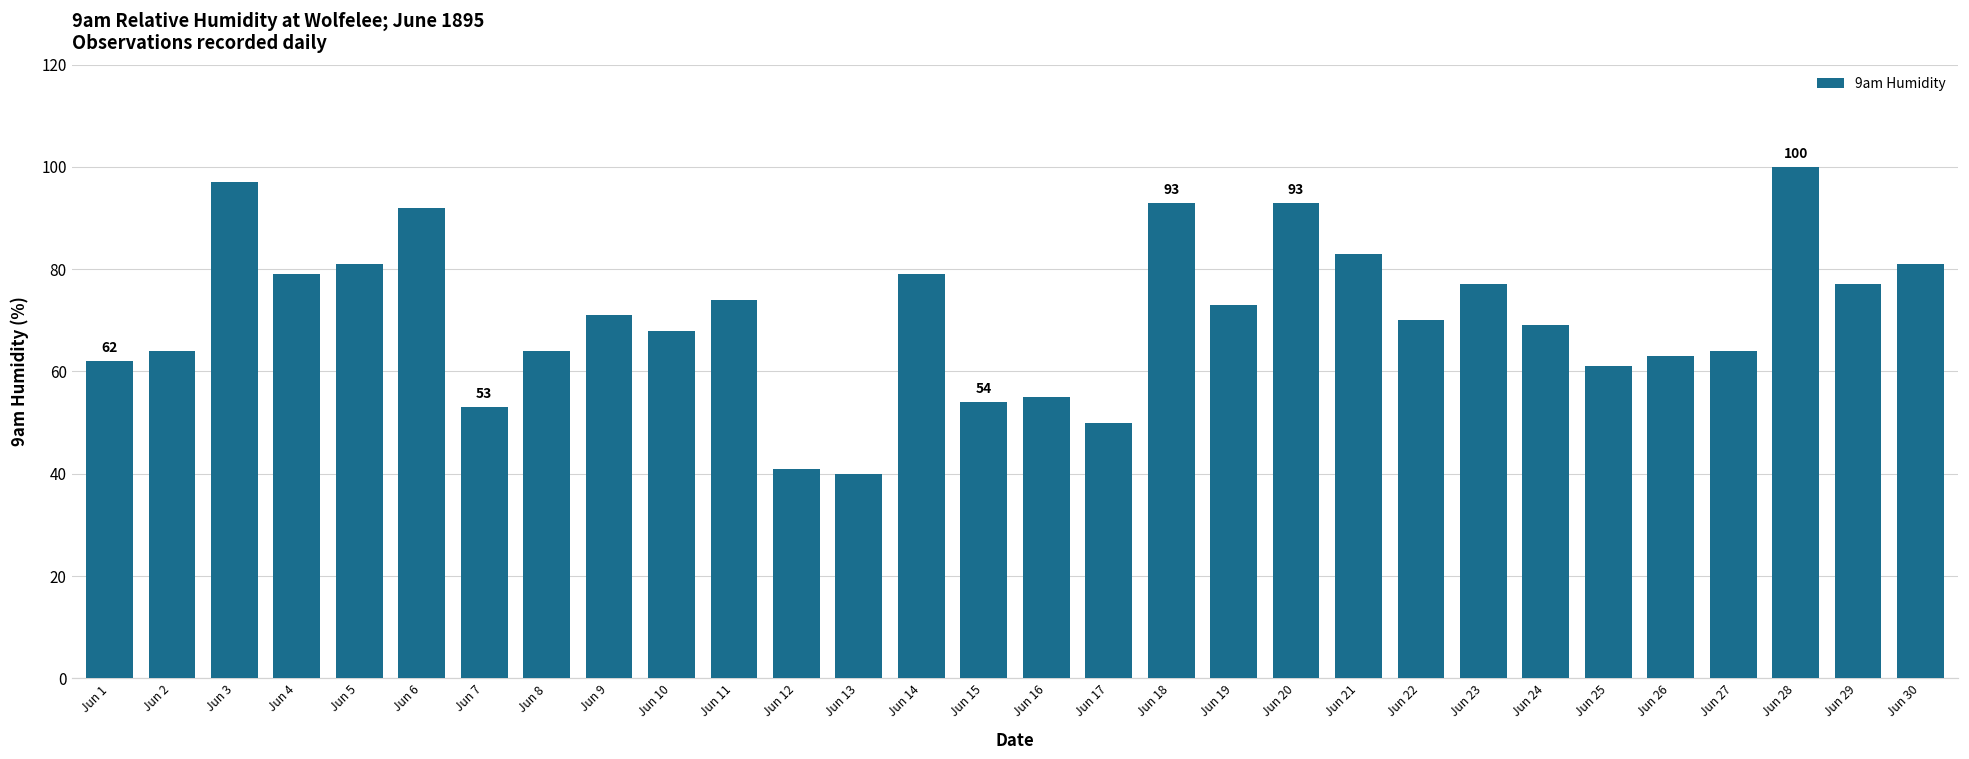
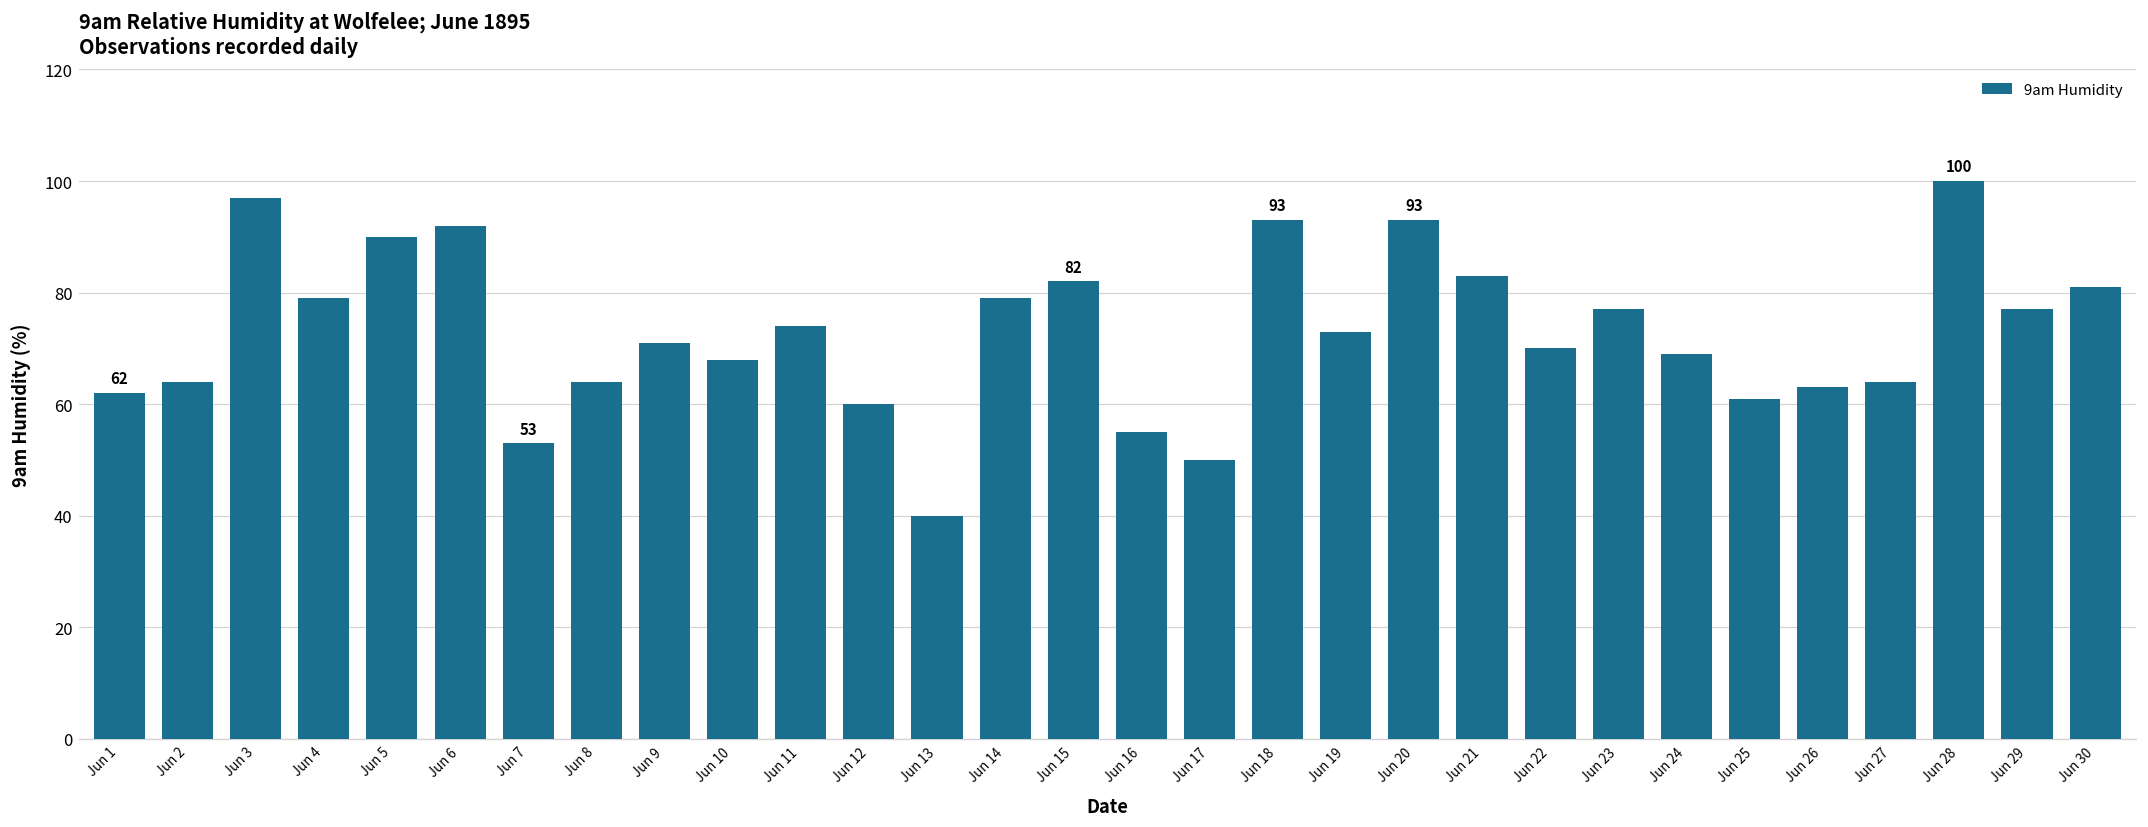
Jun 5: 81 -> 90
Jun 12: 41 -> 60
Jun 15: 54 -> 82
